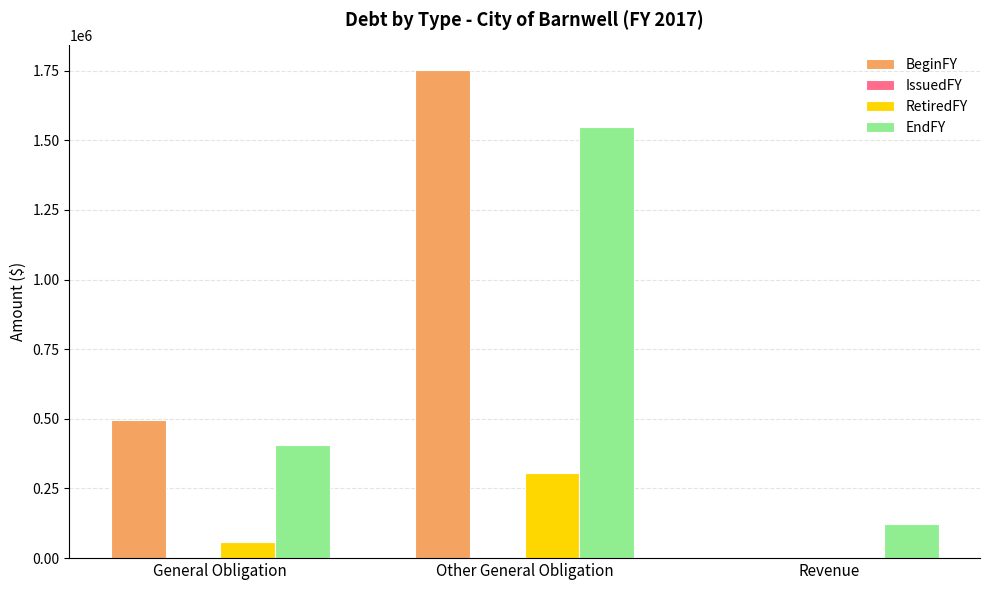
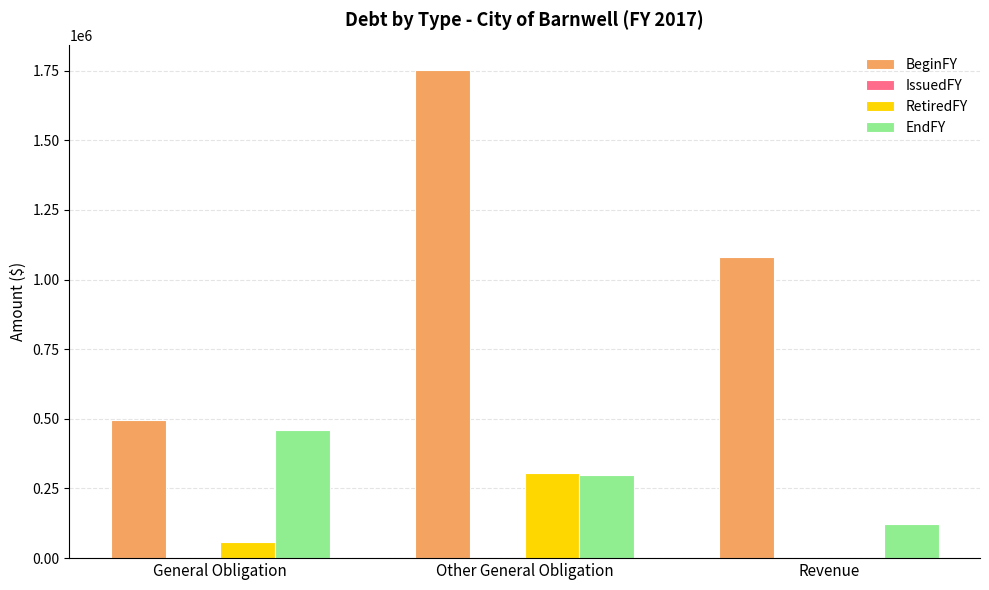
EndFY, General Obligation: 410000 -> 460000
EndFY, Other General Obligation: 1550000 -> 300000
BeginFY, Revenue: 0 -> 1080000
